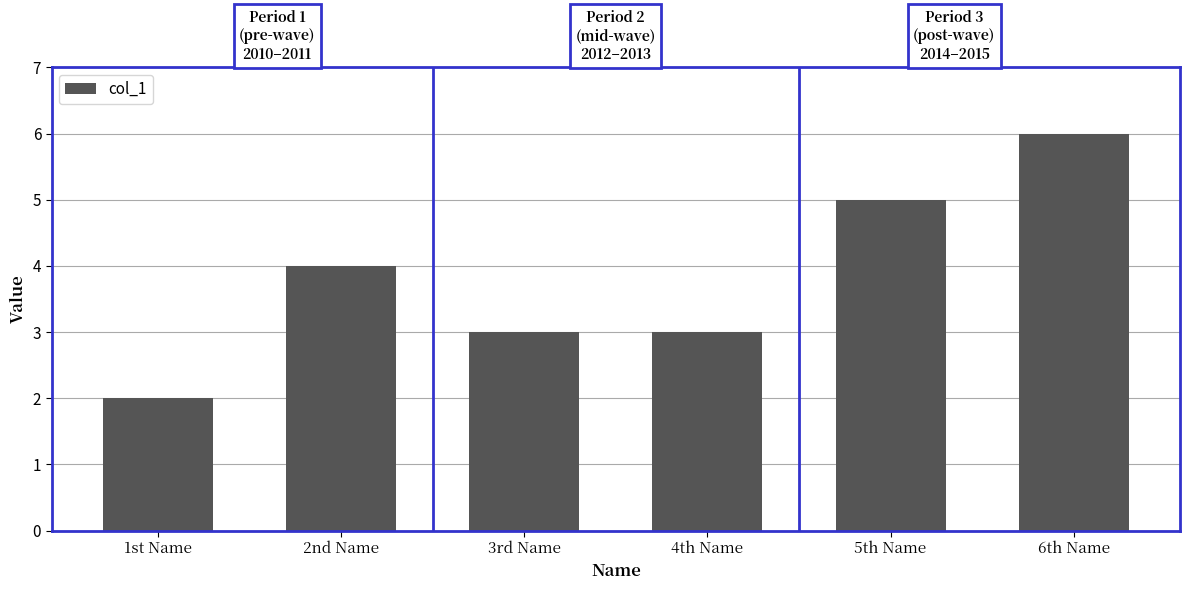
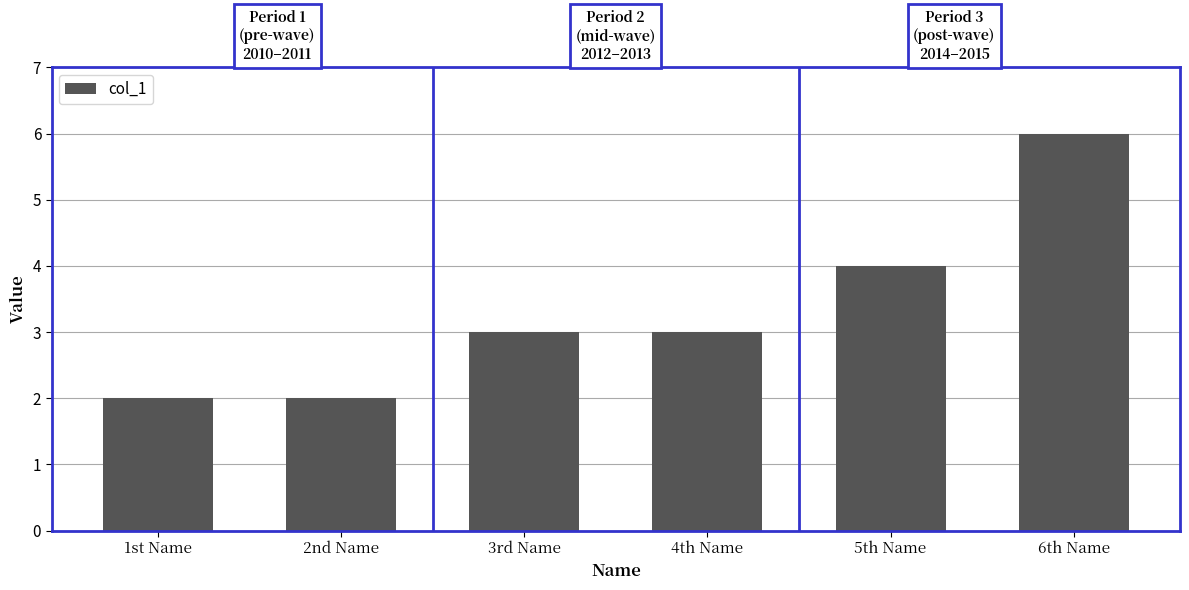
2nd Name: 4 -> 2
5th Name: 5 -> 4
